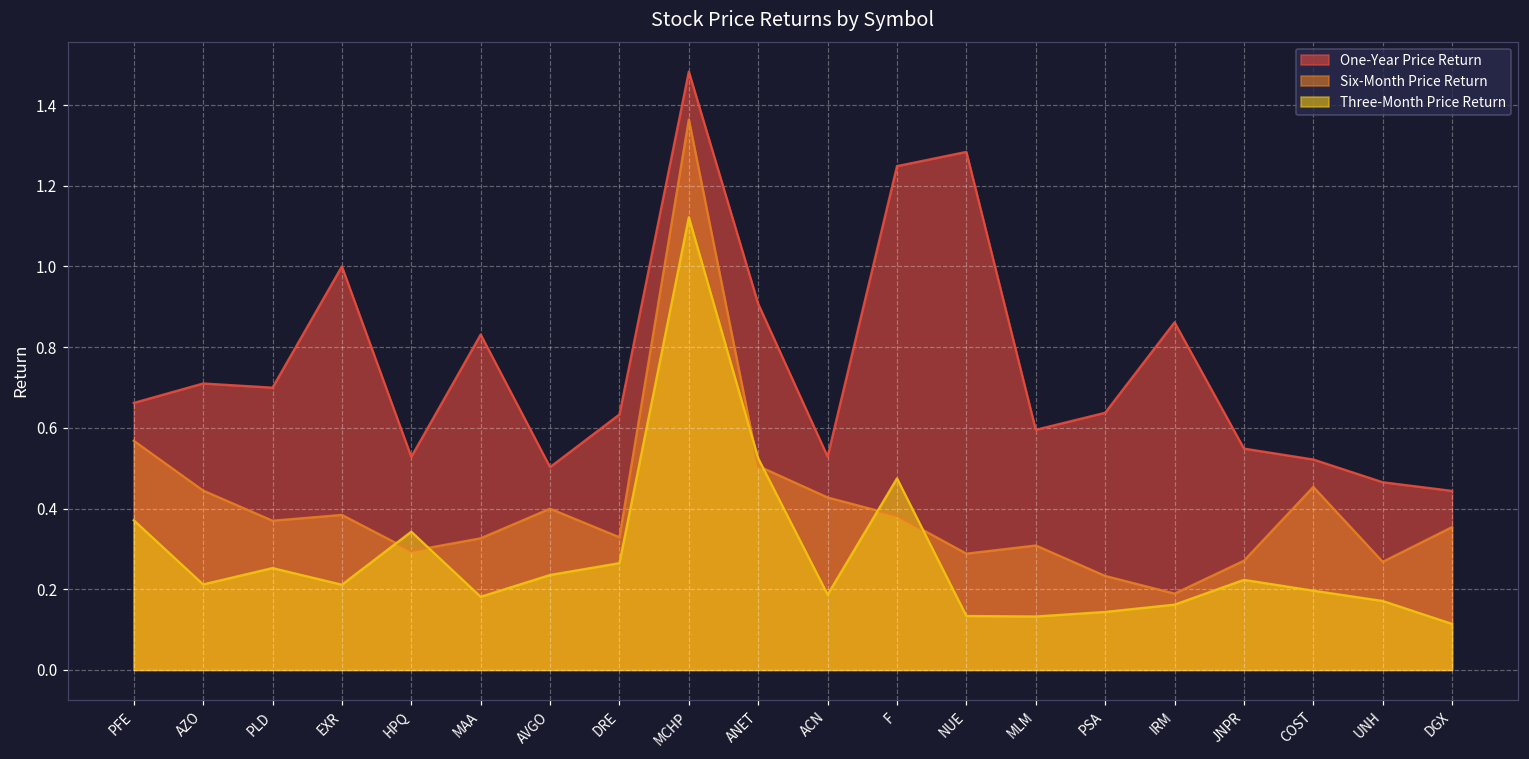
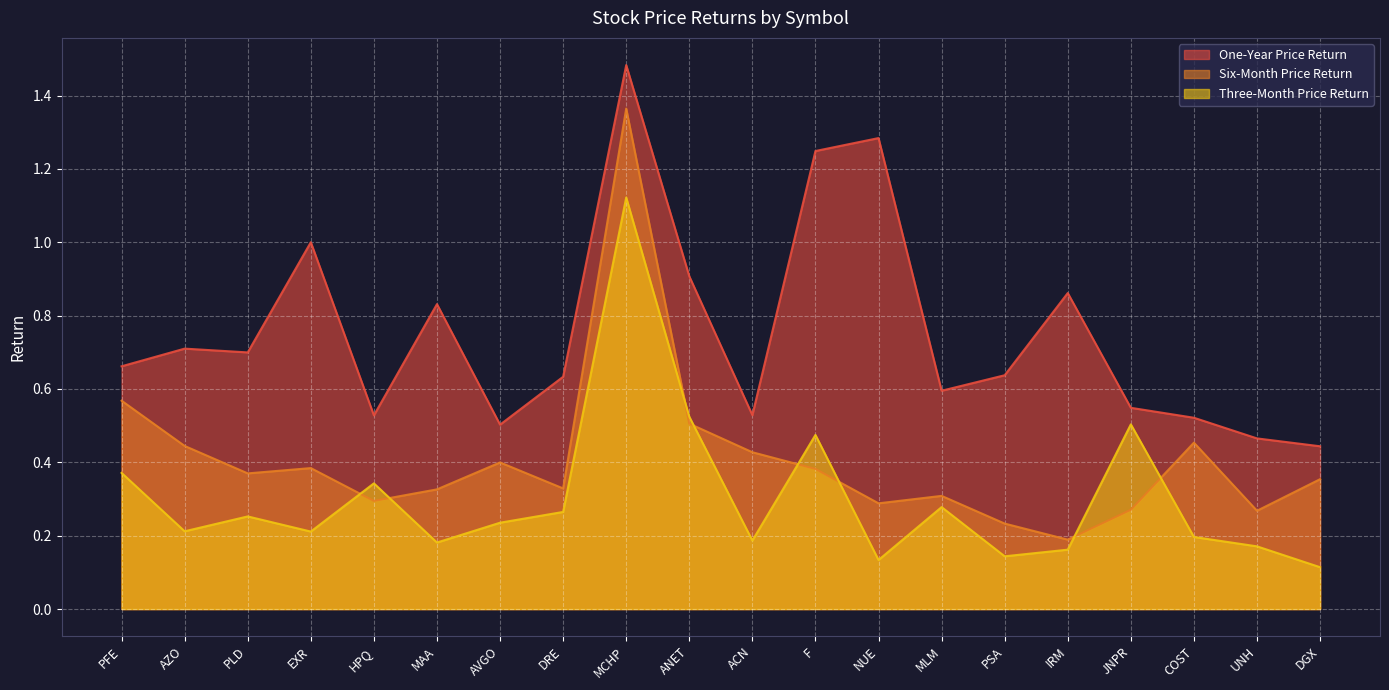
Three-Month Price Return, MLM: 0.13 -> 0.28
Three-Month Price Return, JNPR: 0.22 -> 0.50
